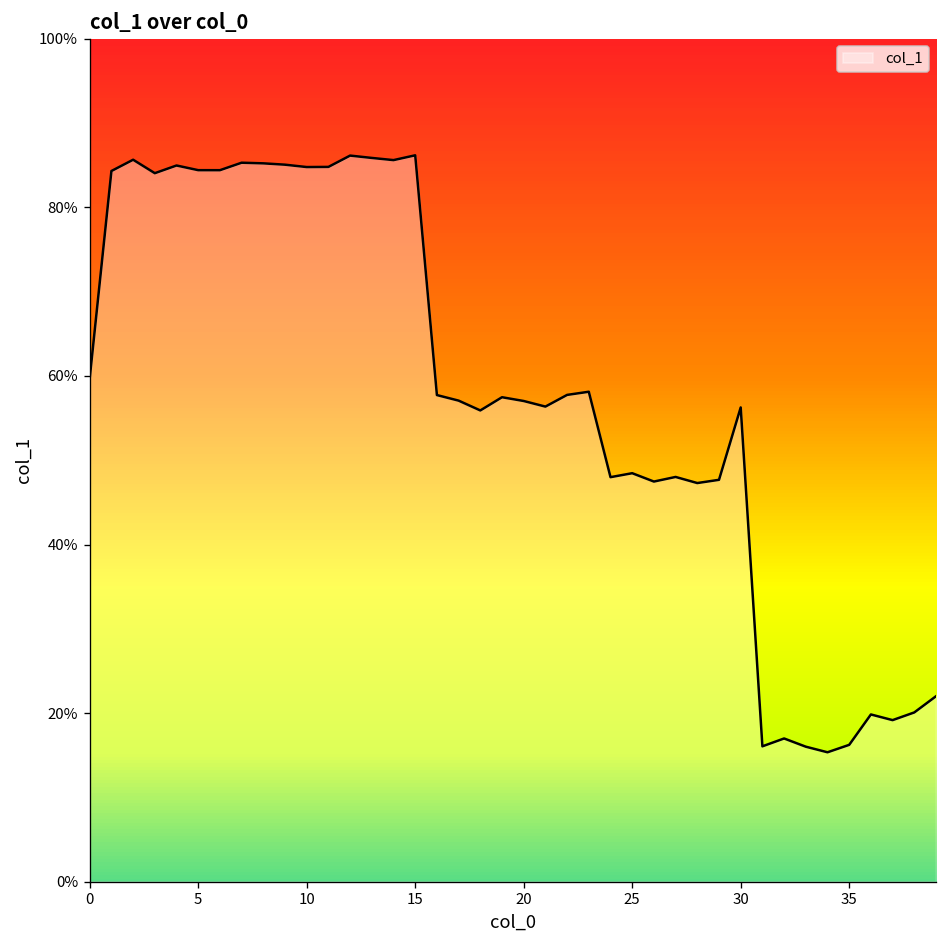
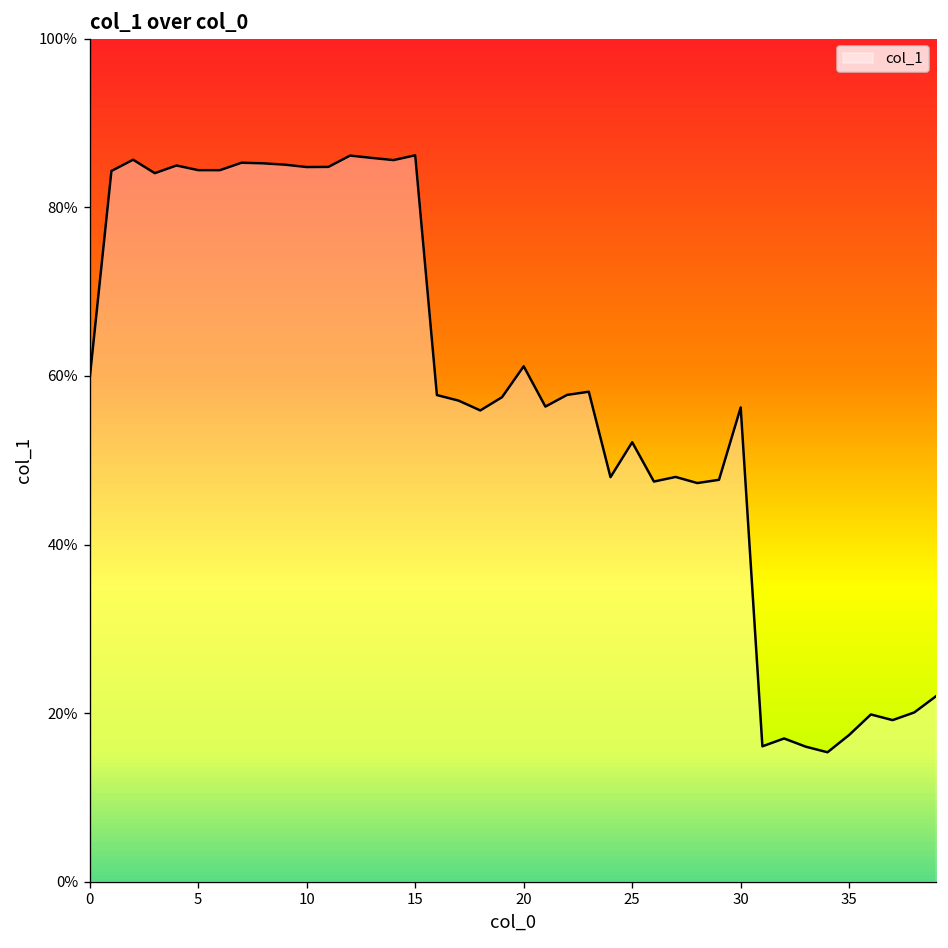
20: 57% -> 61%
25: 48% -> 52%
35: 16% -> 17%
